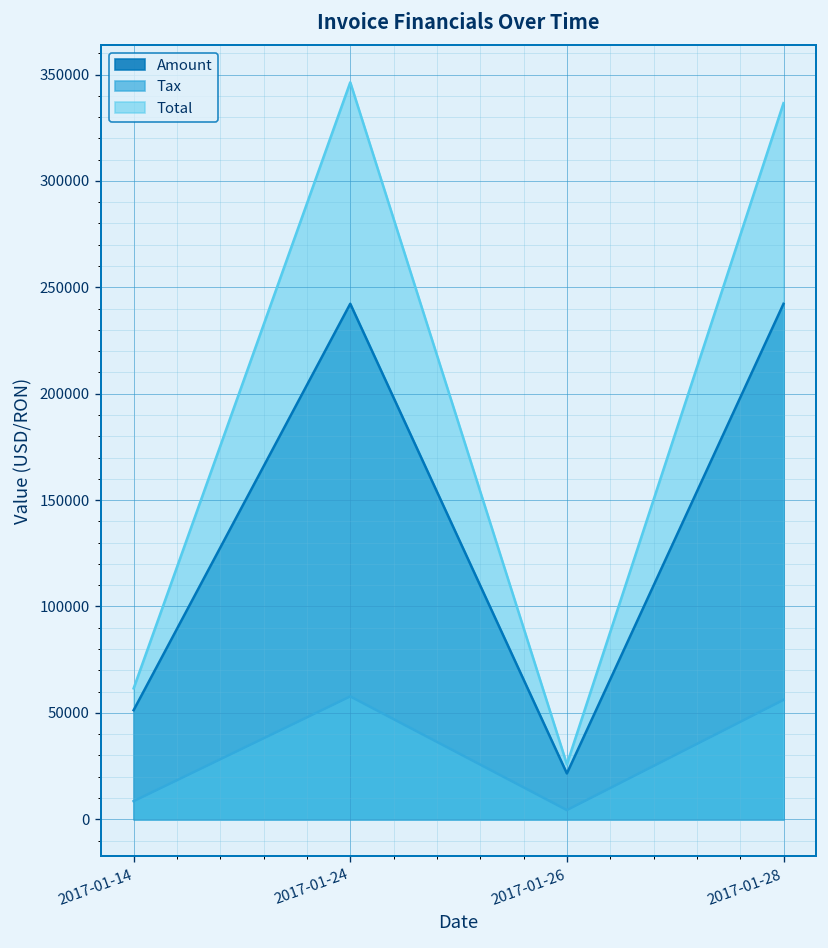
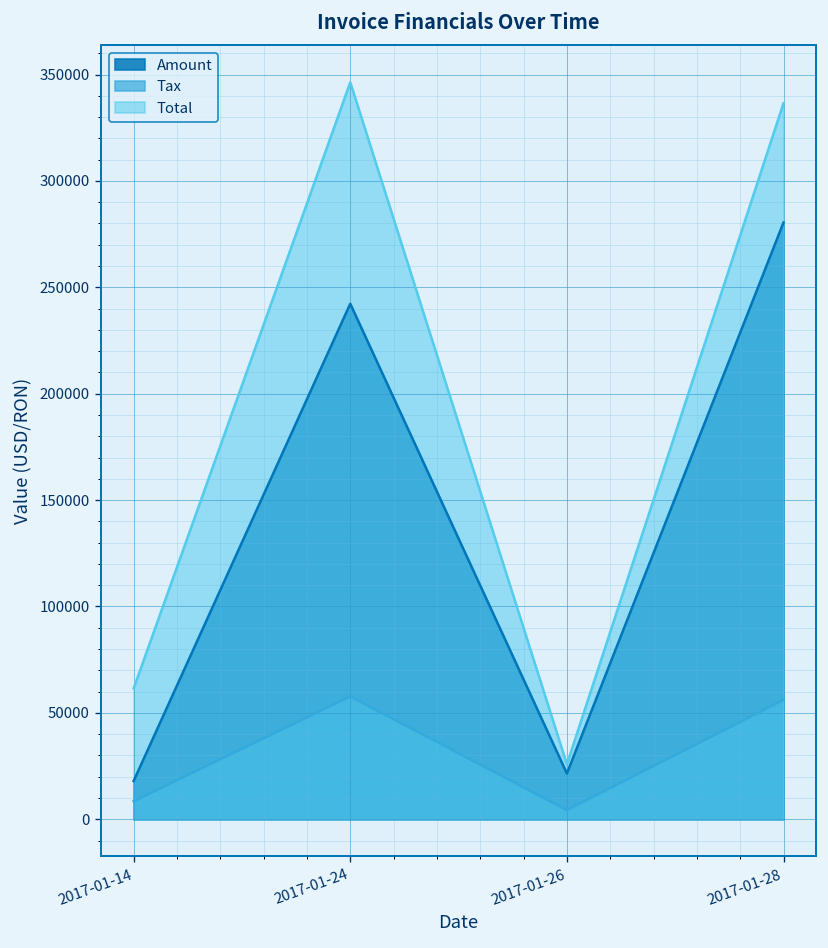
Amount, 2017-01-14: 51000 -> 18000
Amount, 2017-01-28: 242000 -> 280000
